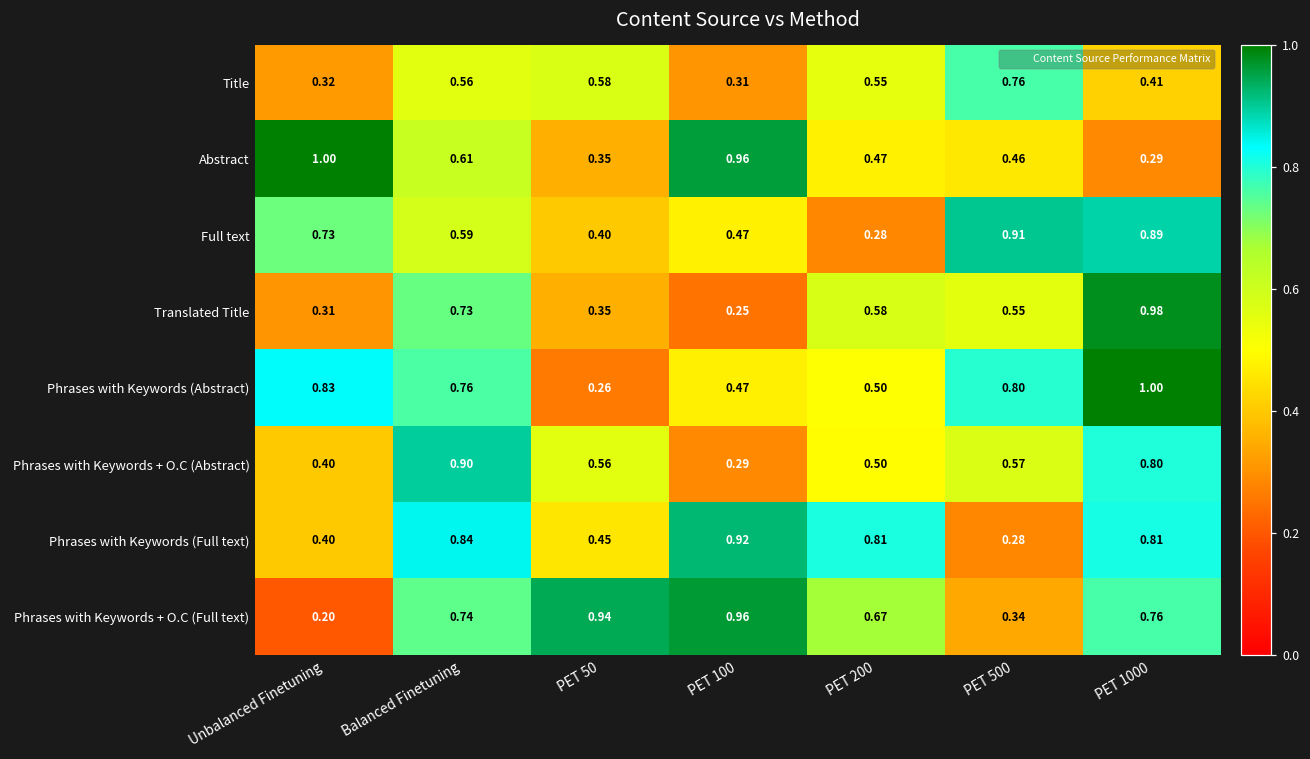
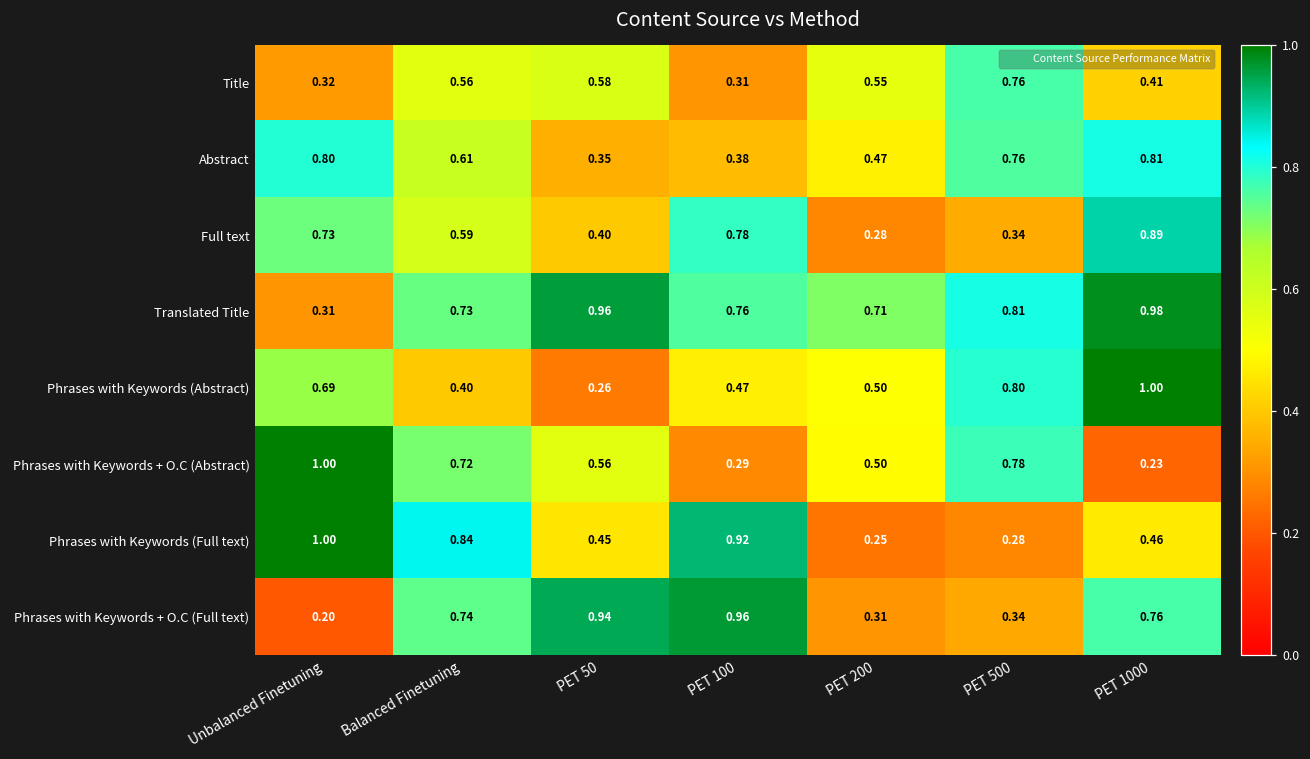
Abstract, Unbalanced Finetuning: 1.00 -> 0.80
Abstract, PET 100: 0.96 -> 0.38
Abstract, PET 500: 0.46 -> 0.76
Abstract, PET 1000: 0.29 -> 0.81
Full text, PET 100: 0.47 -> 0.78
Full text, PET 500: 0.91 -> 0.34
Translated Title, PET 50: 0.35 -> 0.96
Translated Title, PET 100: 0.25 -> 0.76
Translated Title, PET 200: 0.58 -> 0.71
Translated Title, PET 500: 0.55 -> 0.81
Phrases with Keywords (Abstract), Unbalanced Finetuning: 0.83 -> 0.69
Phrases with Keywords (Abstract), Balanced Finetuning: 0.76 -> 0.40
Phrases with Keywords + O.C (Abstract), Unbalanced Finetuning: 0.40 -> 1.00
Phrases with Keywords + O.C (Abstract), Balanced Finetuning: 0.90 -> 0.72
Phrases with Keywords + O.C (Abstract), PET 500: 0.57 -> 0.78
Phrases with Keywords + O.C (Abstract), PET 1000: 0.80 -> 0.23
Phrases with Keywords (Full text), Unbalanced Finetuning: 0.40 -> 1.00
Phrases with Keywords (Full text), PET 200: 0.81 -> 0.25
Phrases with Keywords (Full text), PET 1000: 0.81 -> 0.46
Phrases with Keywords + O.C (Full text), PET 200: 0.67 -> 0.31
